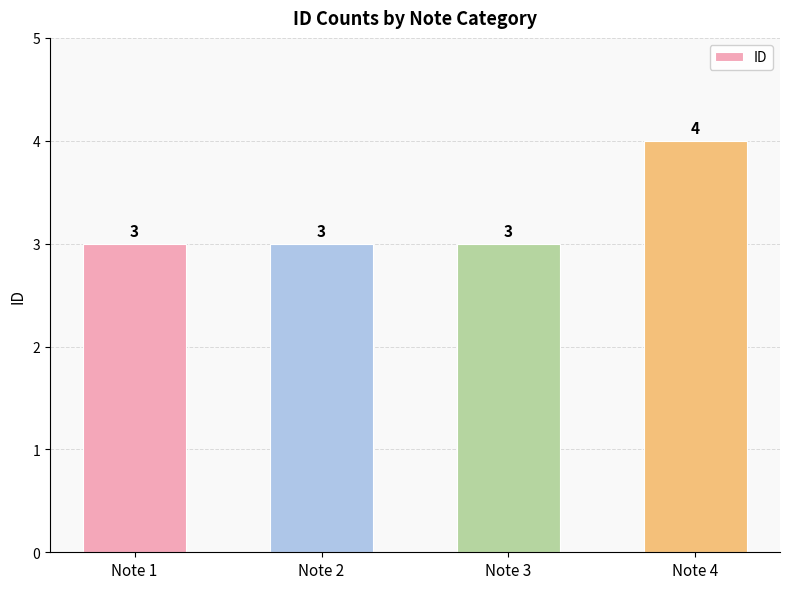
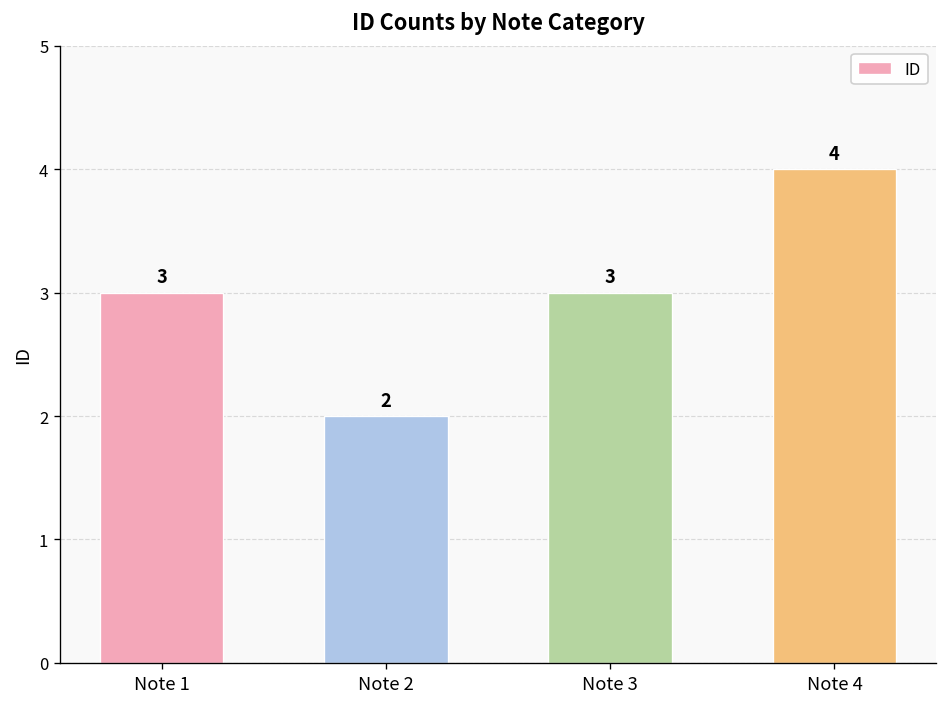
Note 2: 3 -> 2
